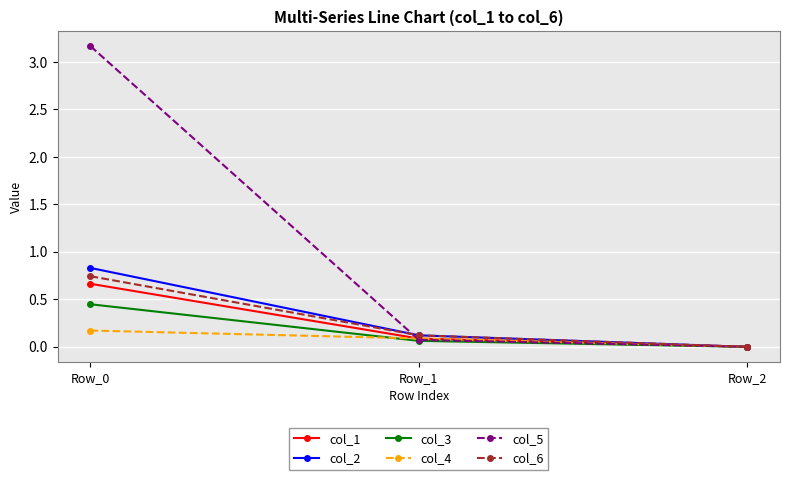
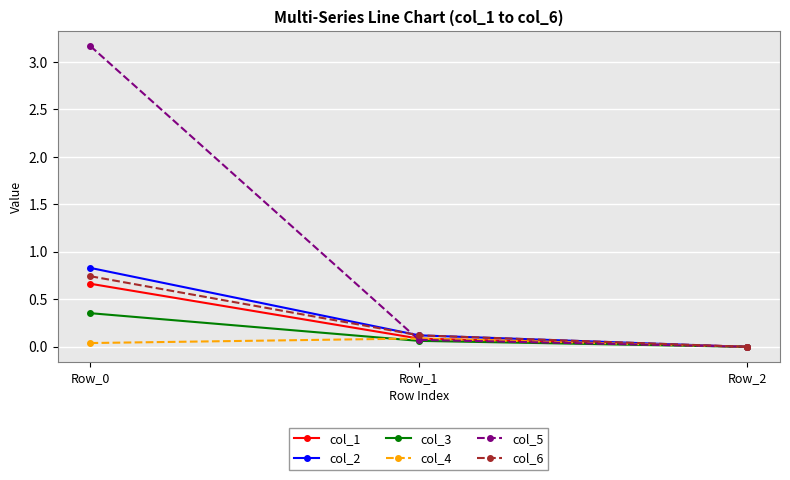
col_3, Row_0: 0.45 -> 0.35
col_4, Row_0: 0.2 -> 0.0
